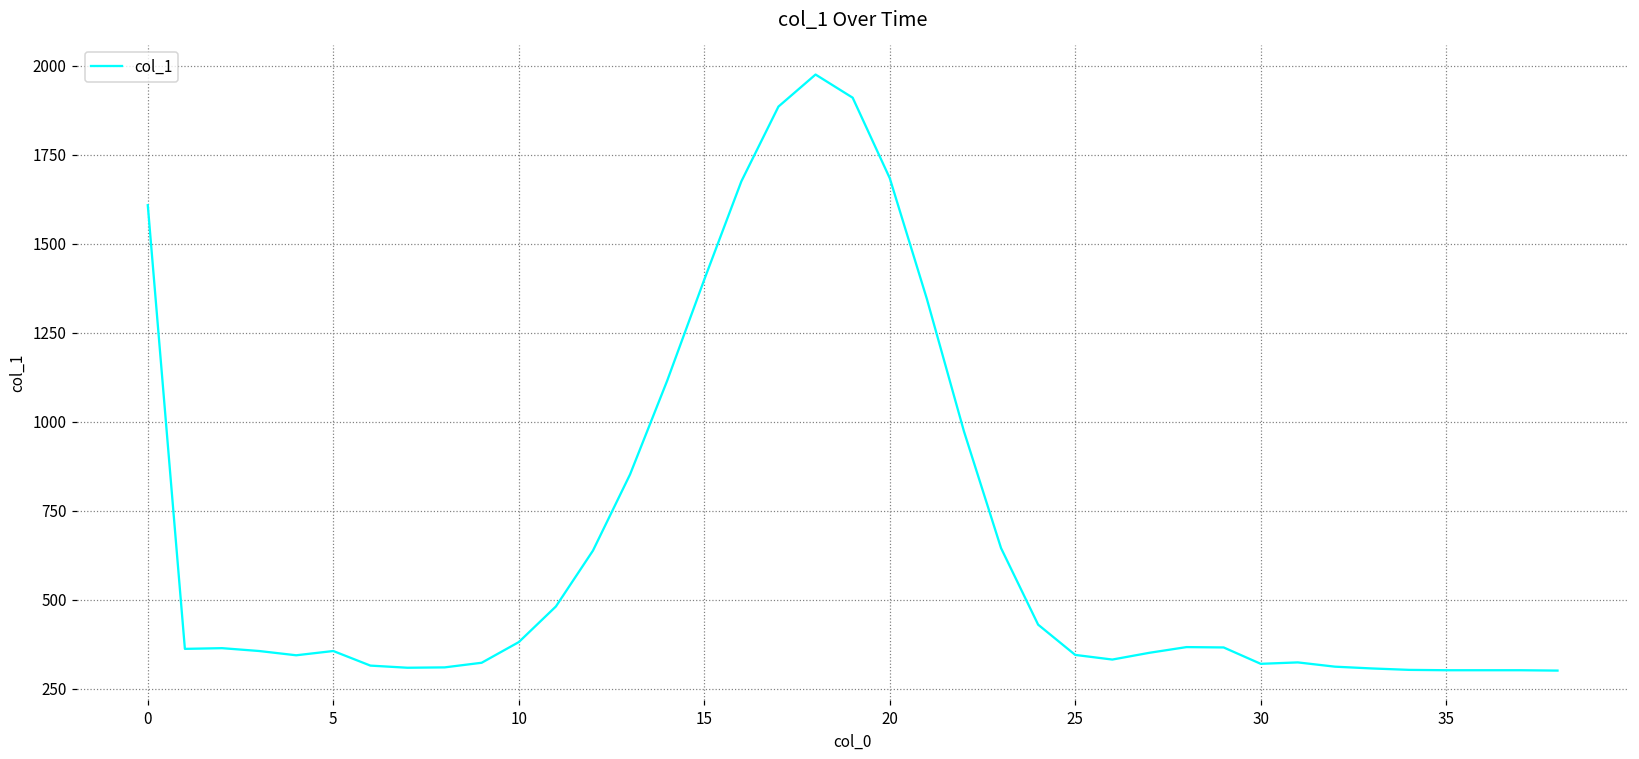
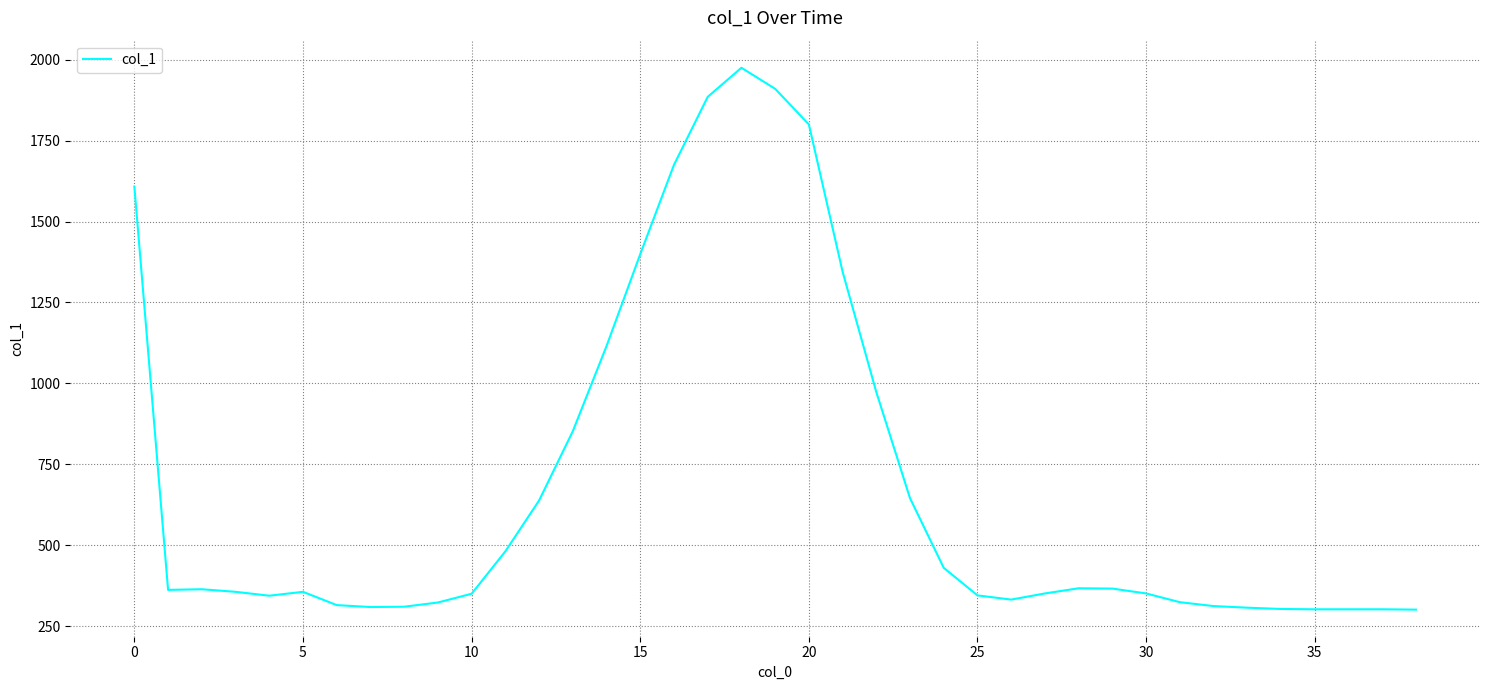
10: 380 -> 350
20: 1680 -> 1800
30: 320 -> 350
